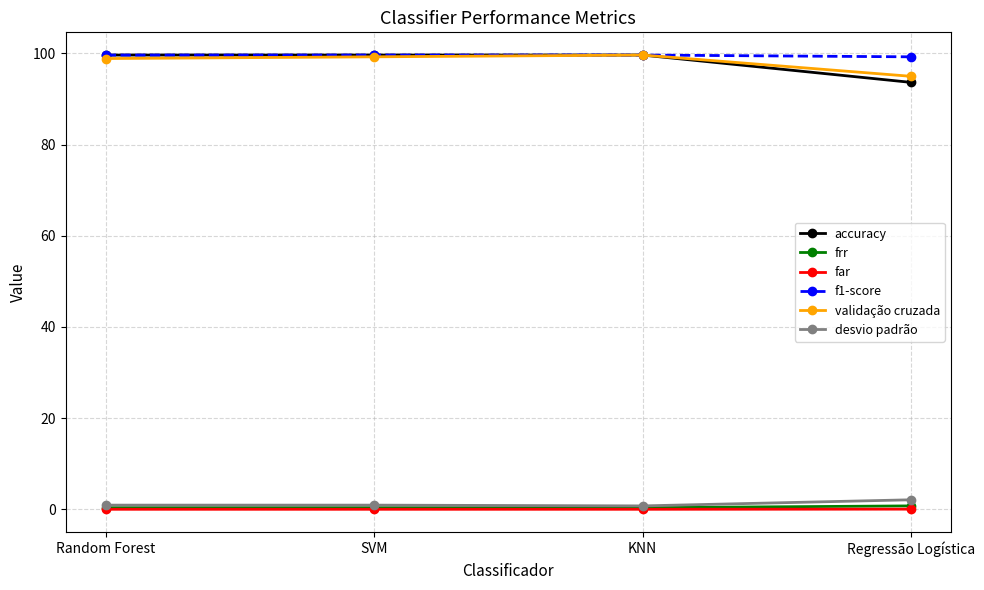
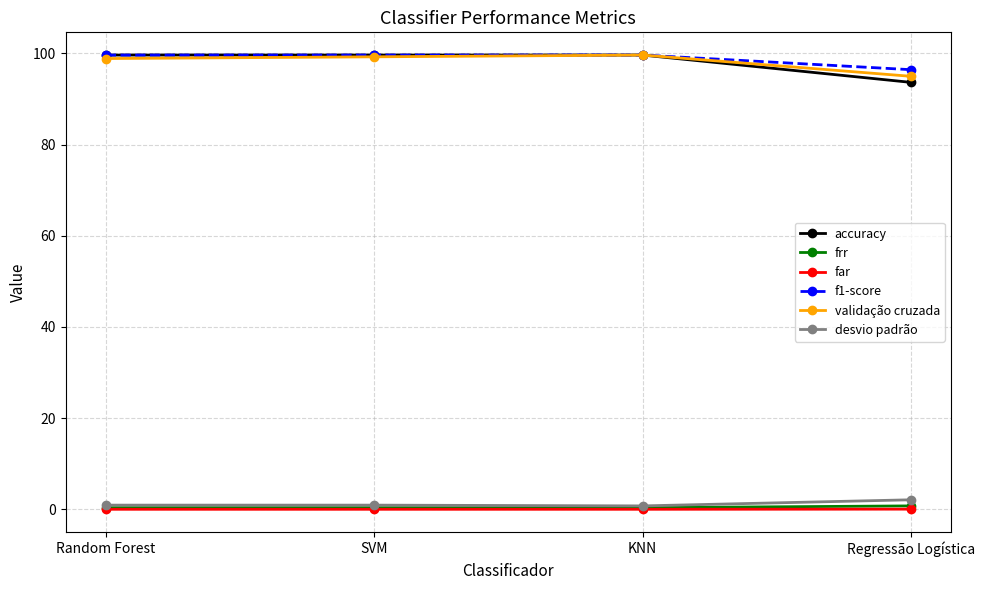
f1-score, Regressão Logística: 99 -> 96
